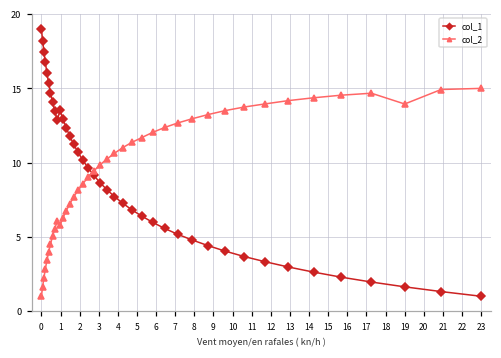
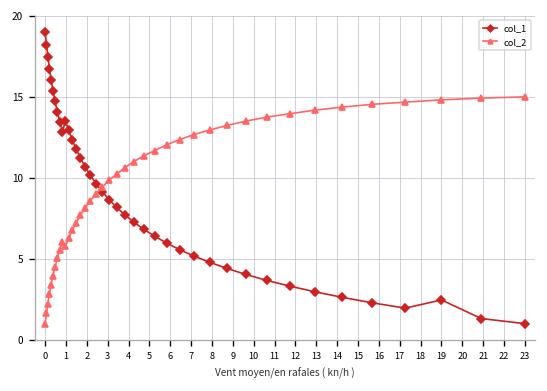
col_1, 19: 1.6 -> 2.5
col_2, 19: 13.9 -> 14.8
